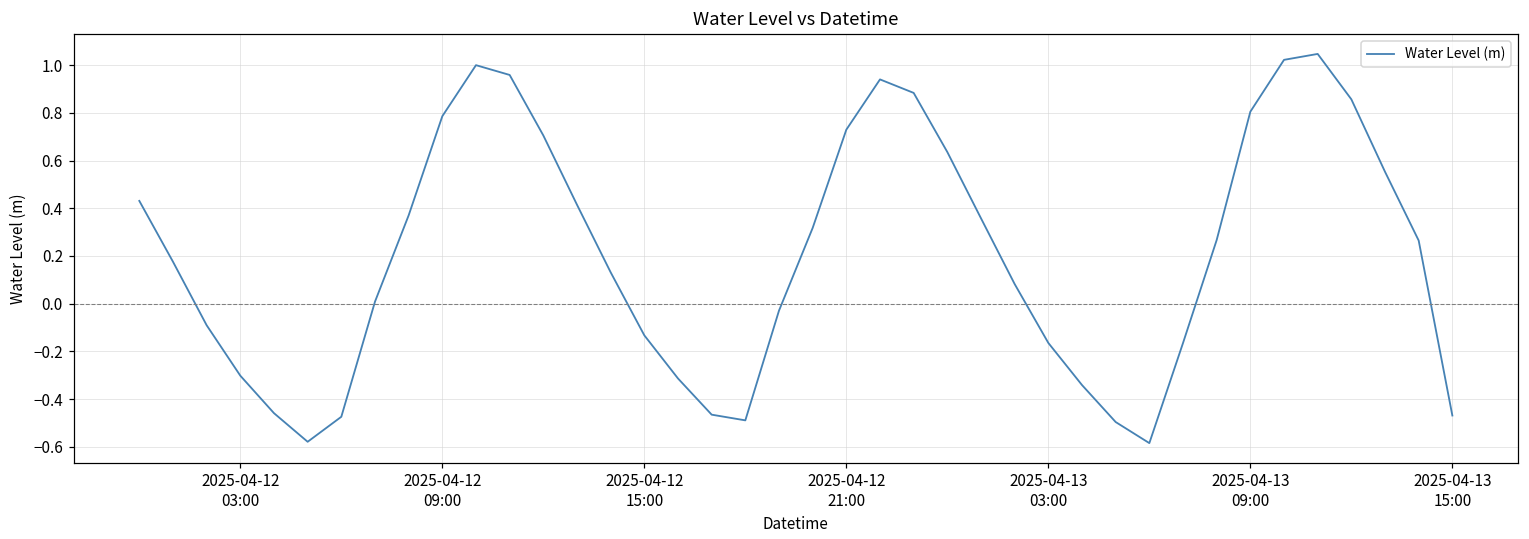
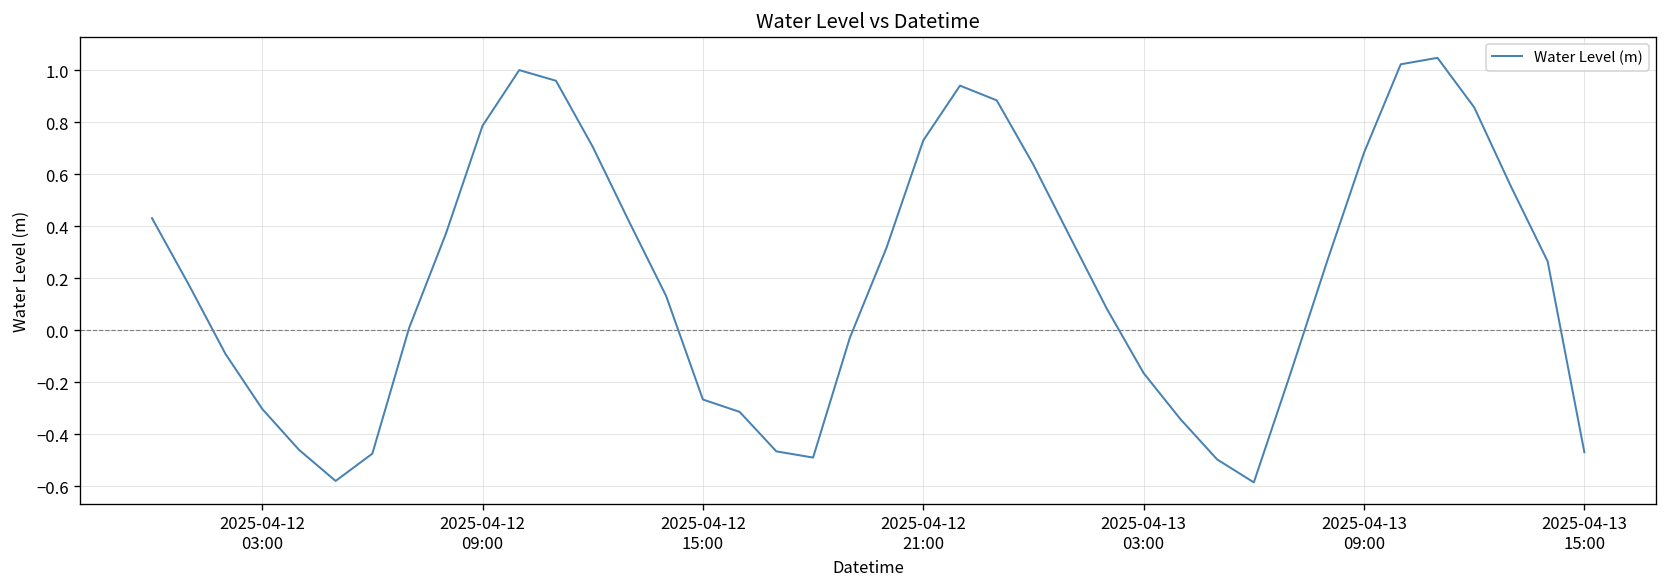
2025-04-12 15:00: -0.13 -> -0.27
2025-04-13 09:00: 0.80 -> 0.68
